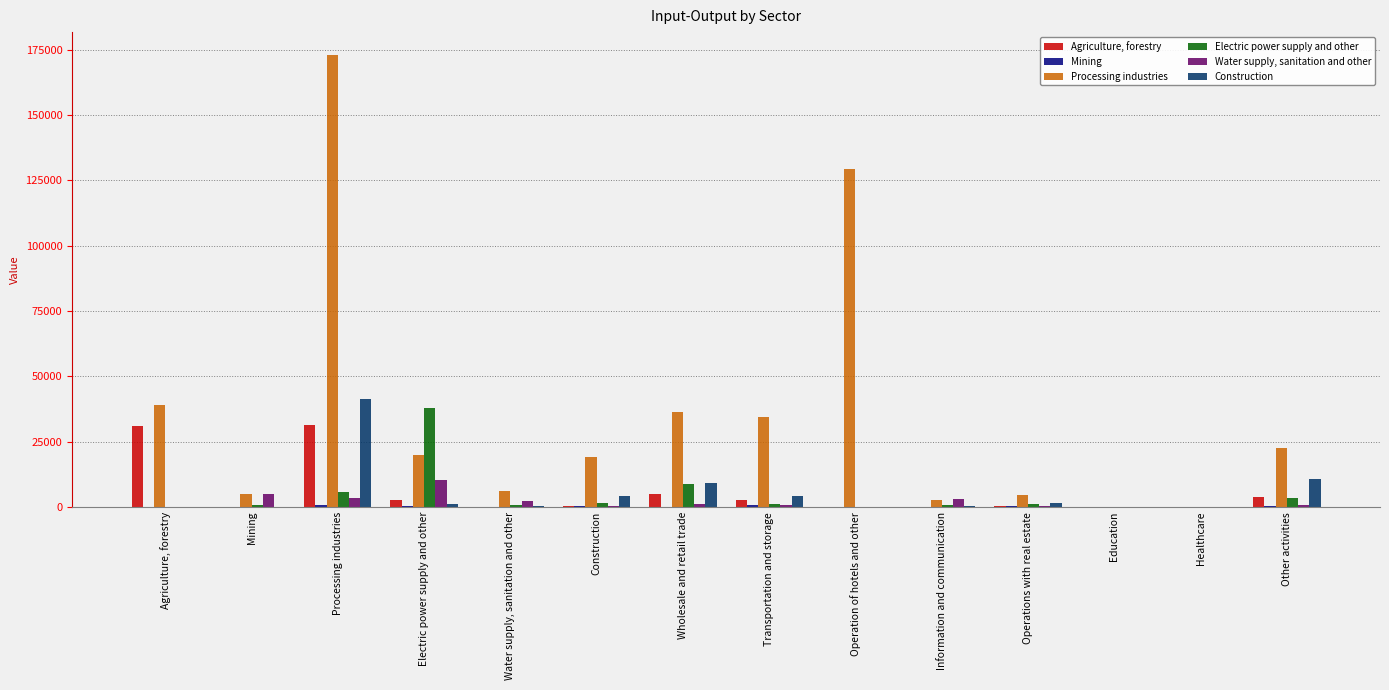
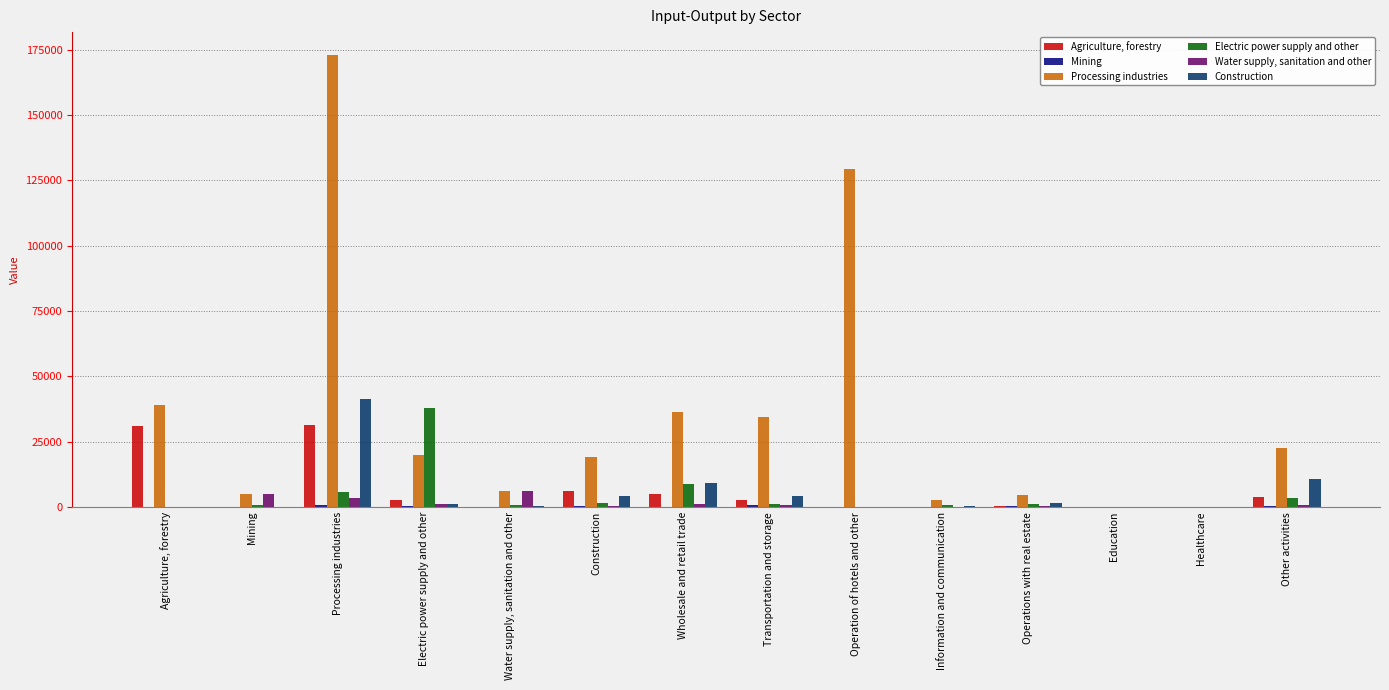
Water supply, sanitation and other, Electric power supply and other: 10000 -> 1000
Water supply, sanitation and other, Water supply, sanitation and other: 2000 -> 6000
Agriculture, forestry, Construction: 0 -> 6000
Water supply, sanitation and other, Information and communication: 3000 -> 0
